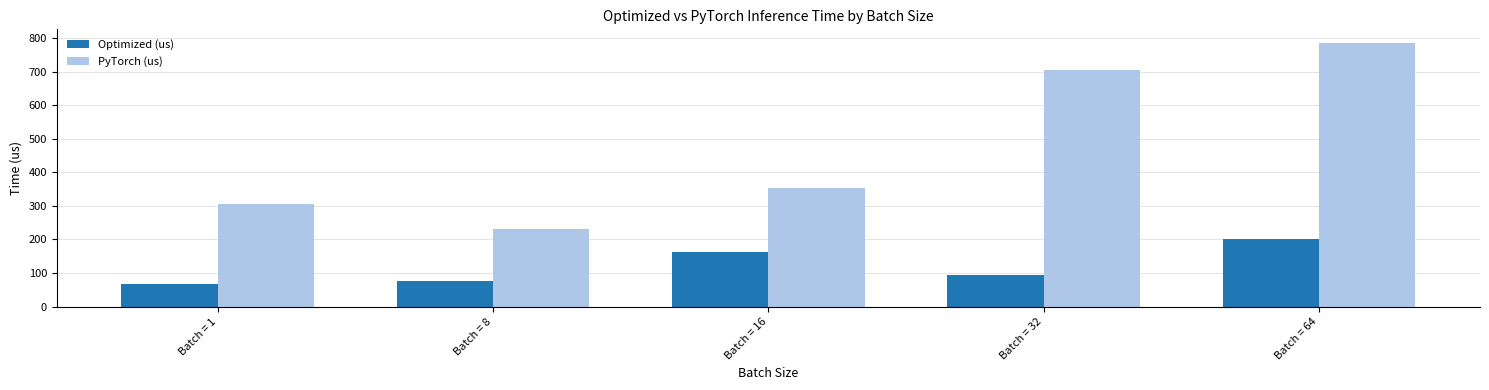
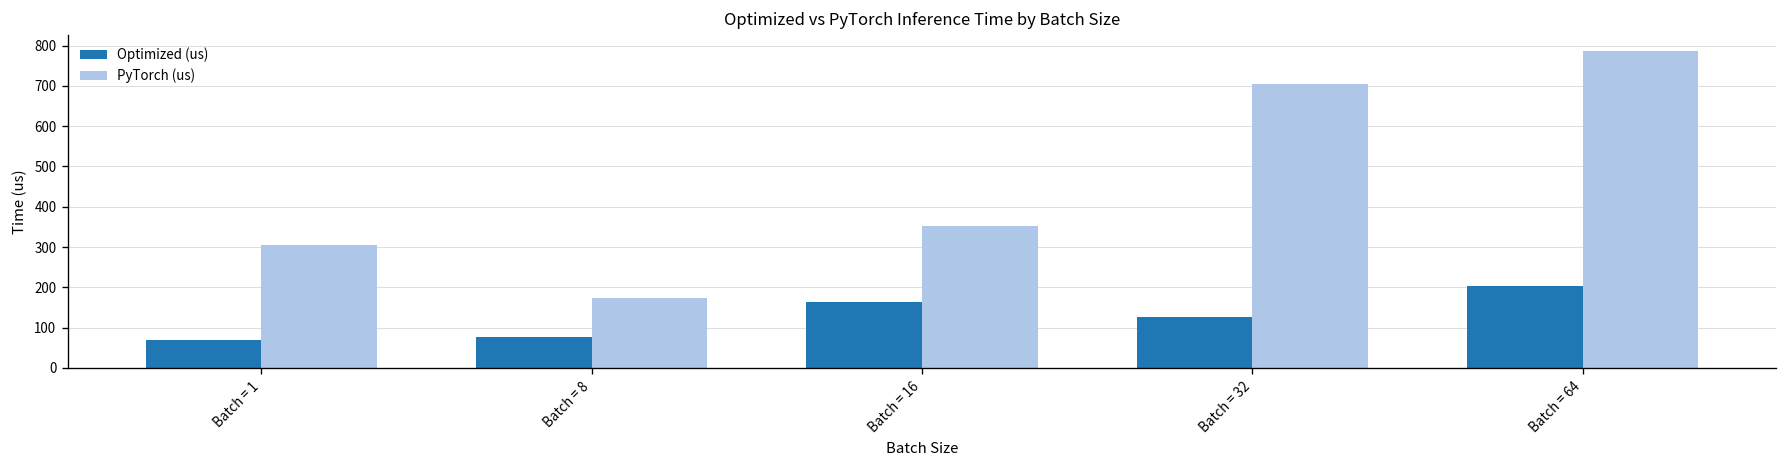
PyTorch (us), Batch = 8: 230 -> 170
Optimized (us), Batch = 32: 100 -> 130
